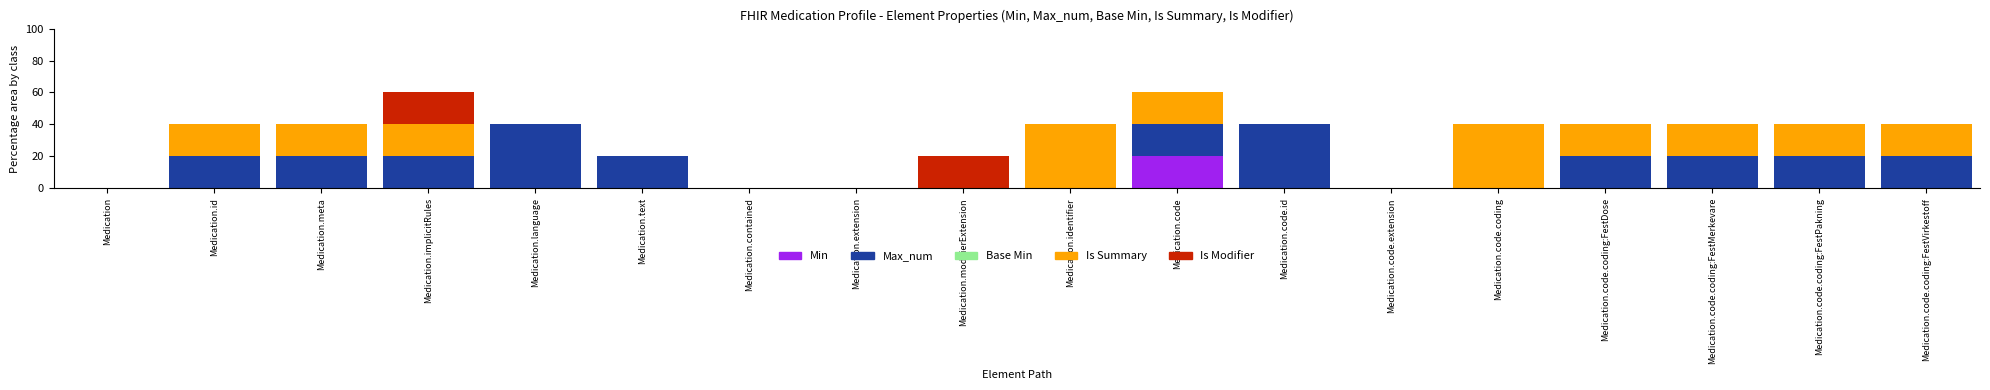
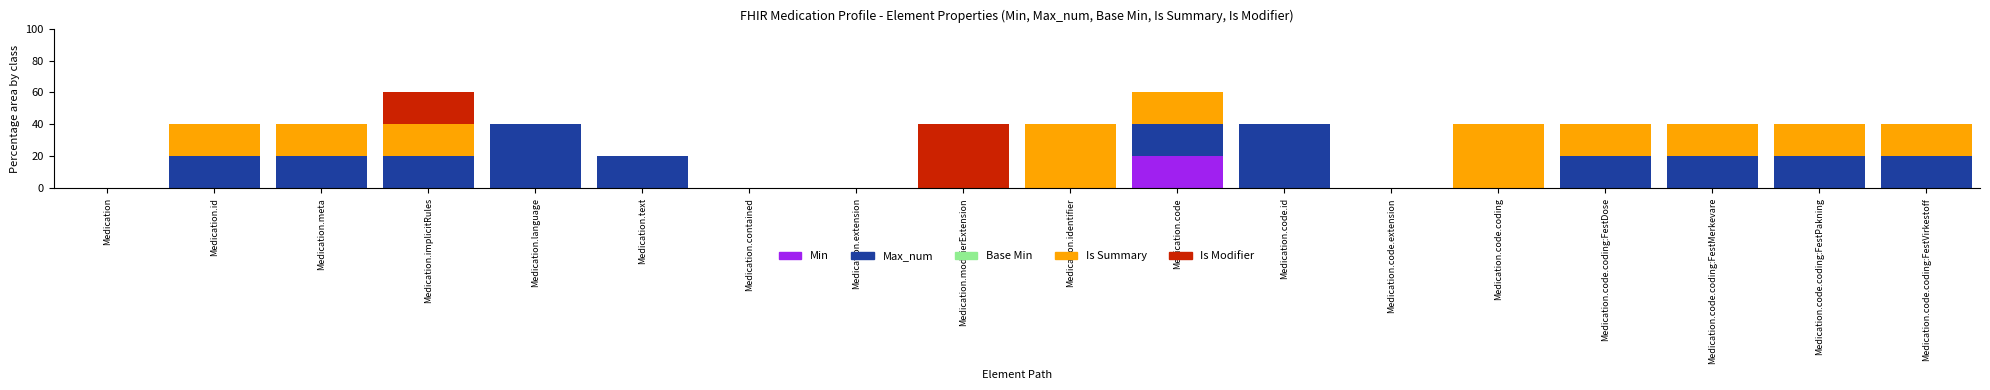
Is Modifier, Medication.modifierExtension: 20 -> 40
